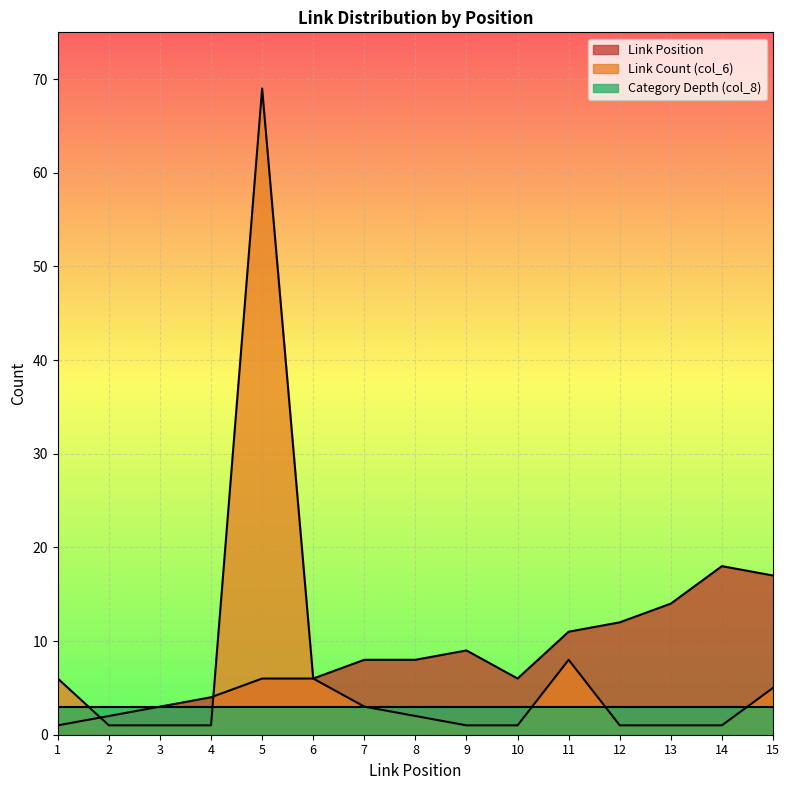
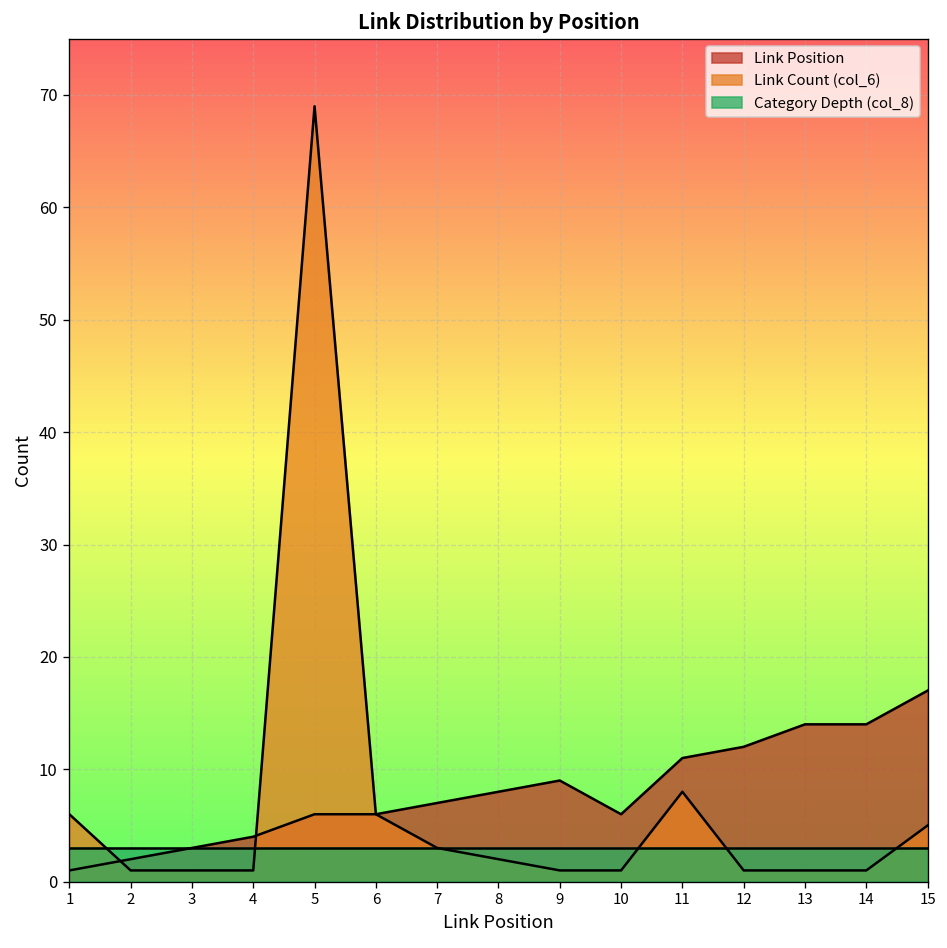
Link Position, 7: 8 -> 7
Link Position, 14: 18 -> 14
